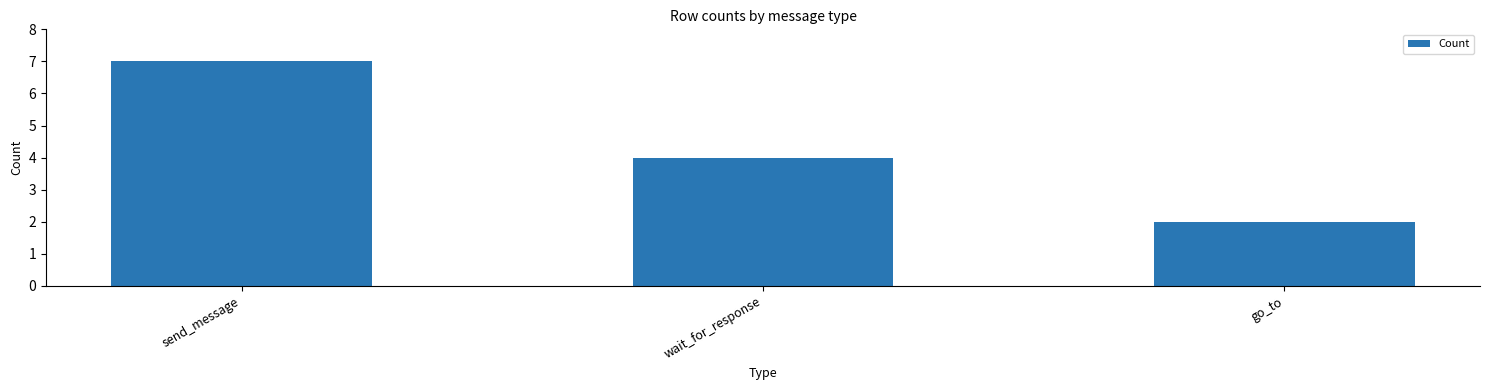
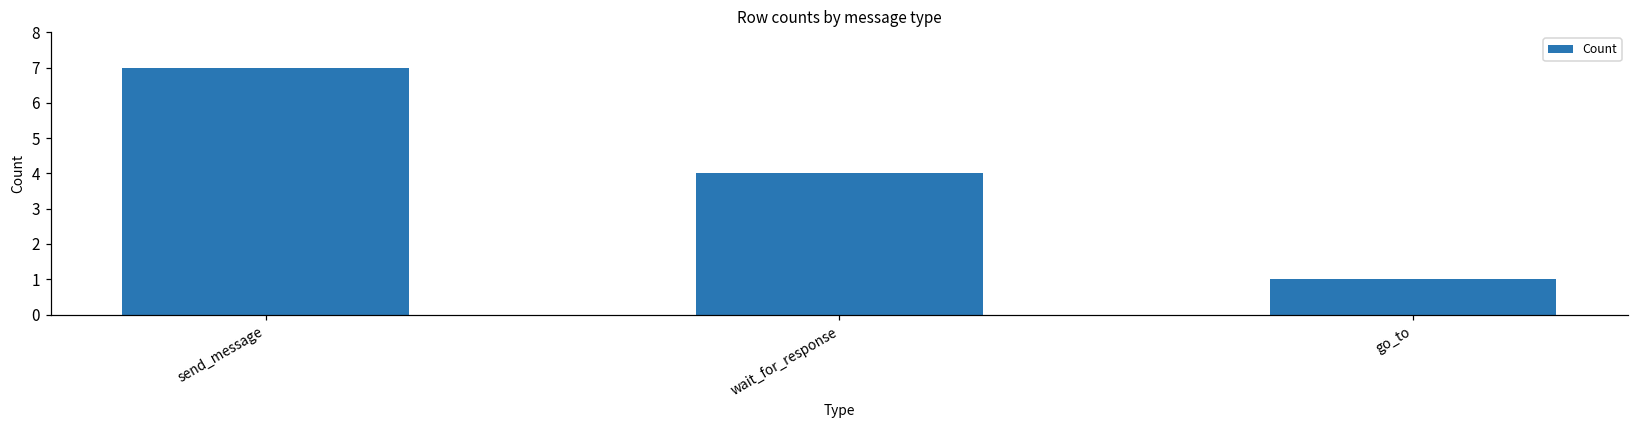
go_to: 2 -> 1
